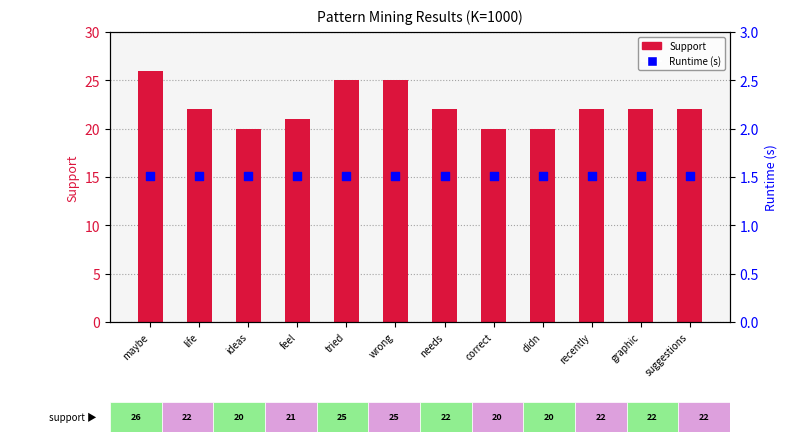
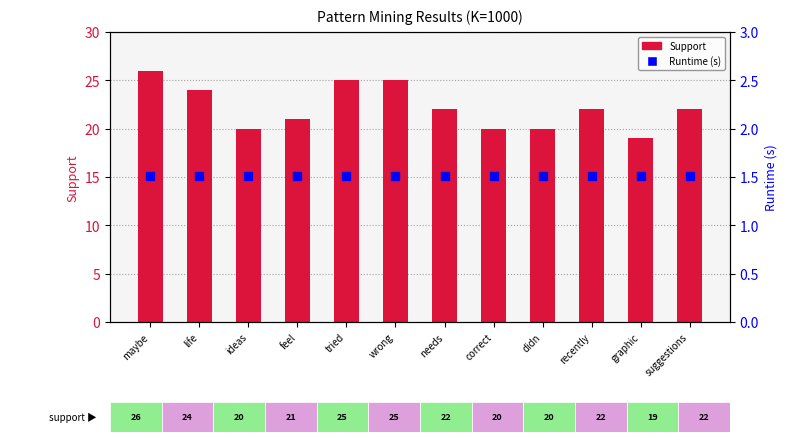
Support, life: 22 -> 24
Support, graphic: 22 -> 19
